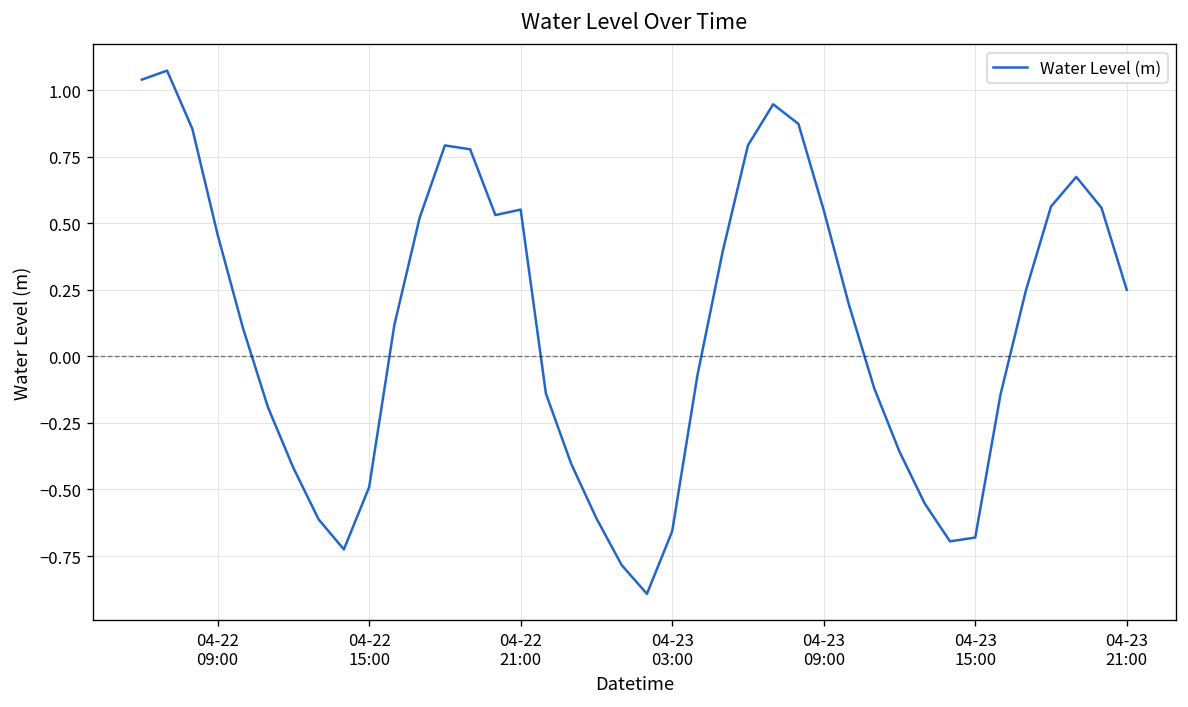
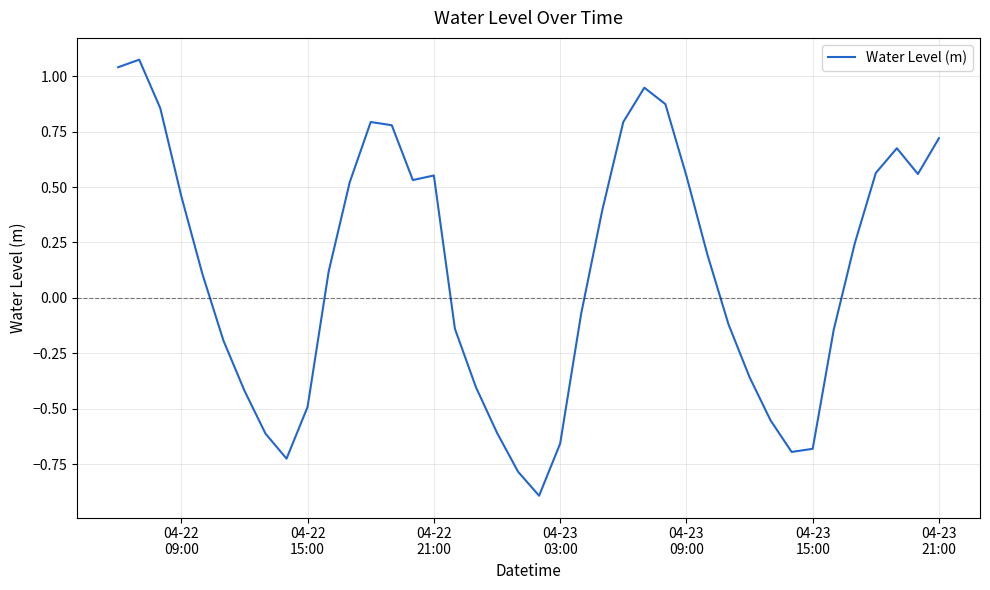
04-23 21:00: 0.25 -> 0.72
